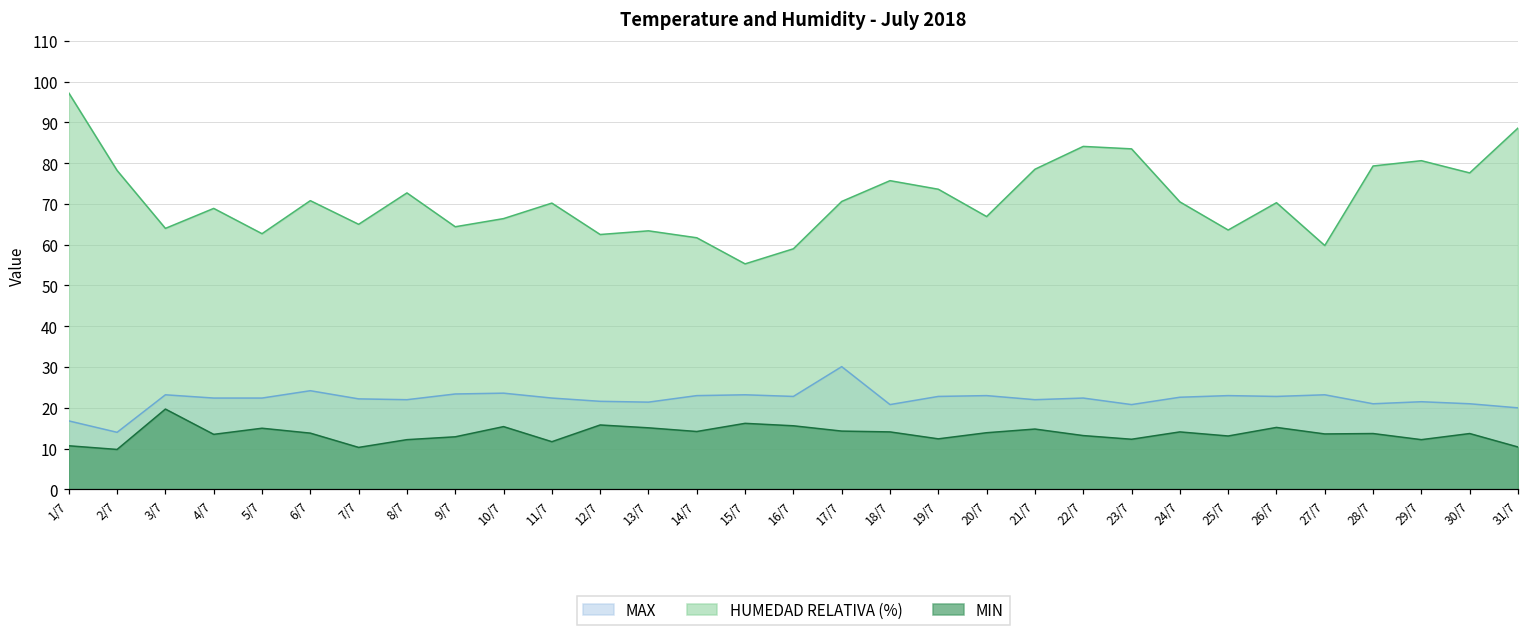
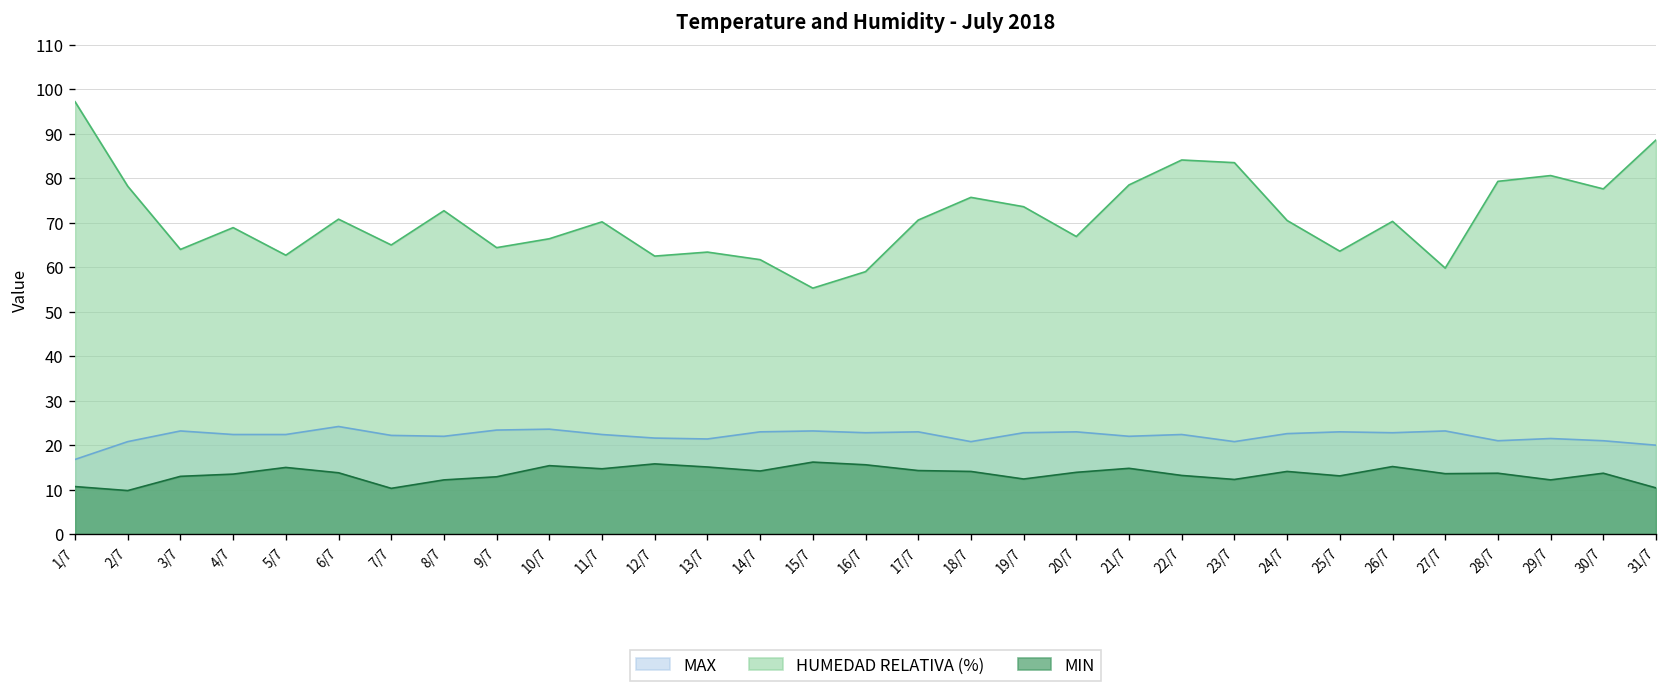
MAX, 2/7: 14 -> 21
MIN, 3/7: 20 -> 13
MIN, 11/7: 12 -> 15
MAX, 17/7: 30 -> 23
